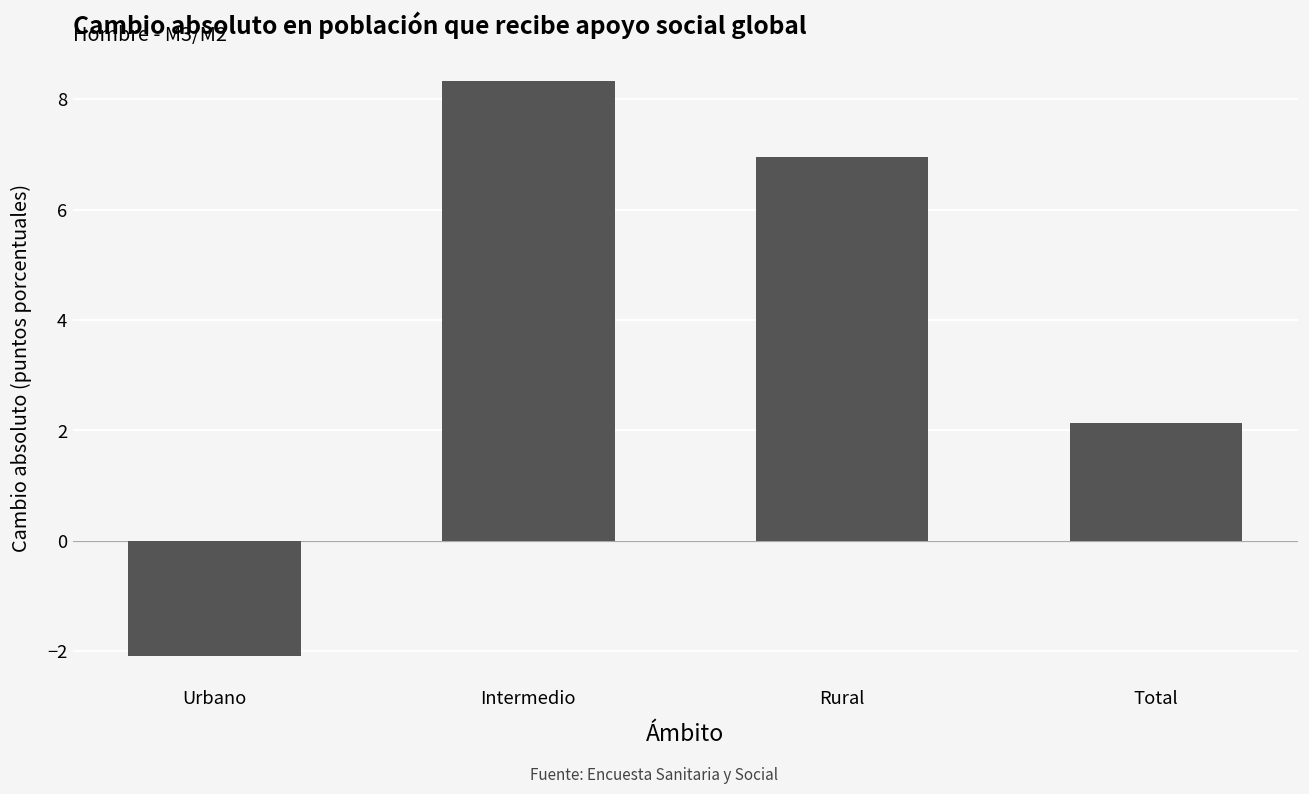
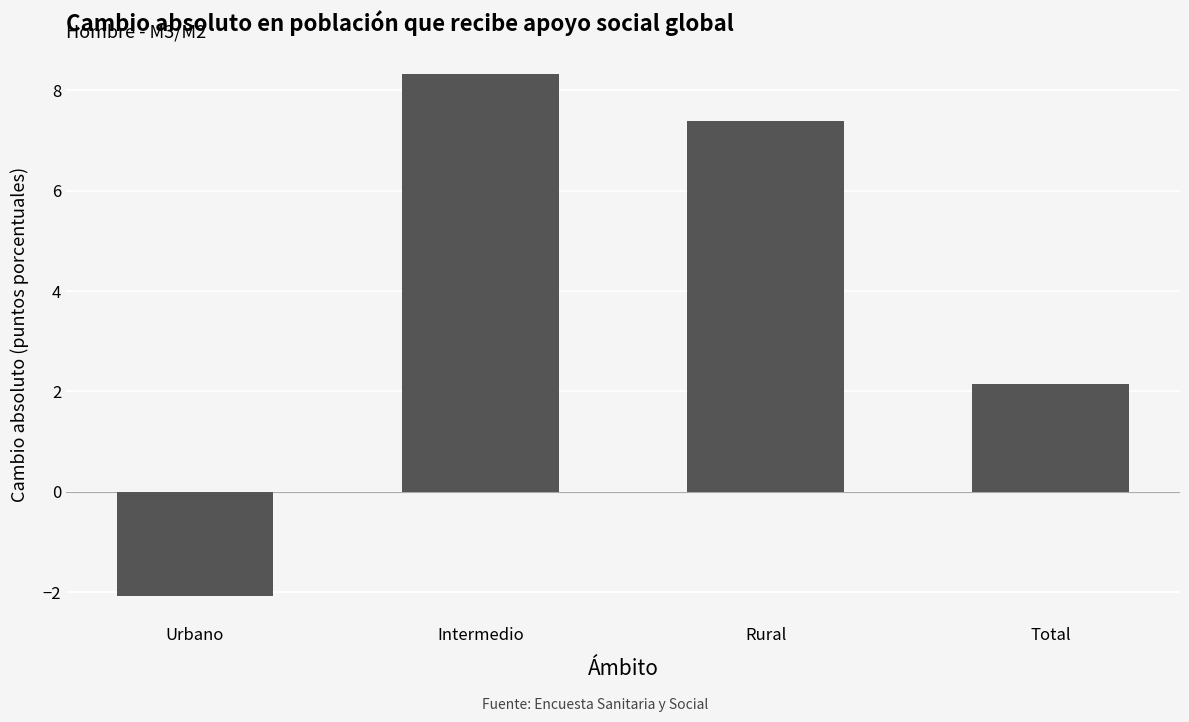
Rural: 7.0 -> 7.4
